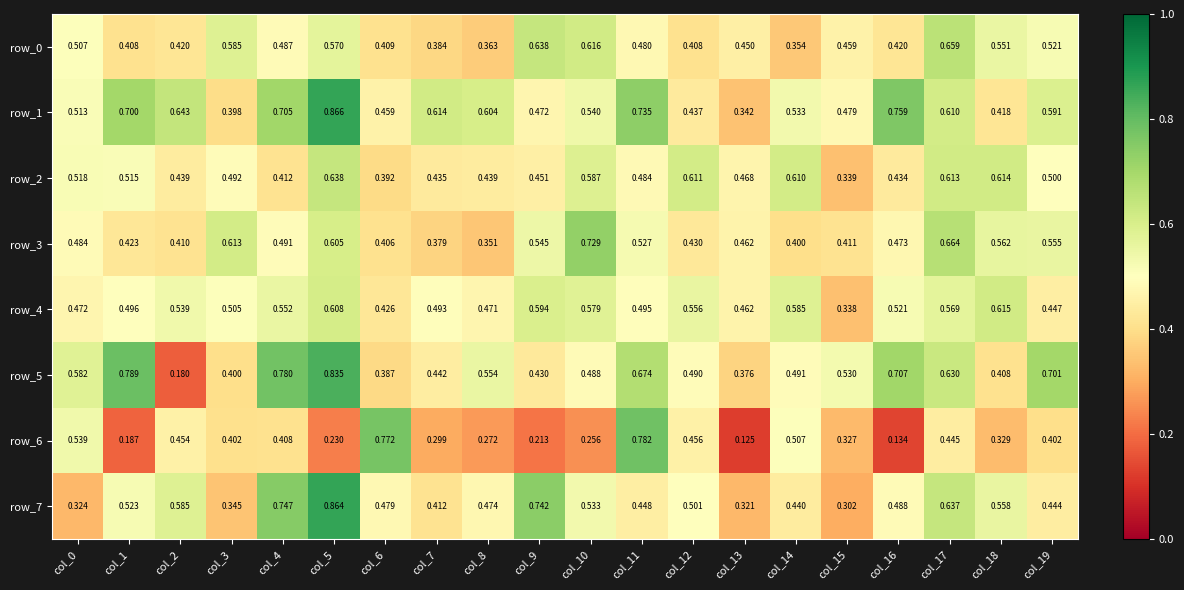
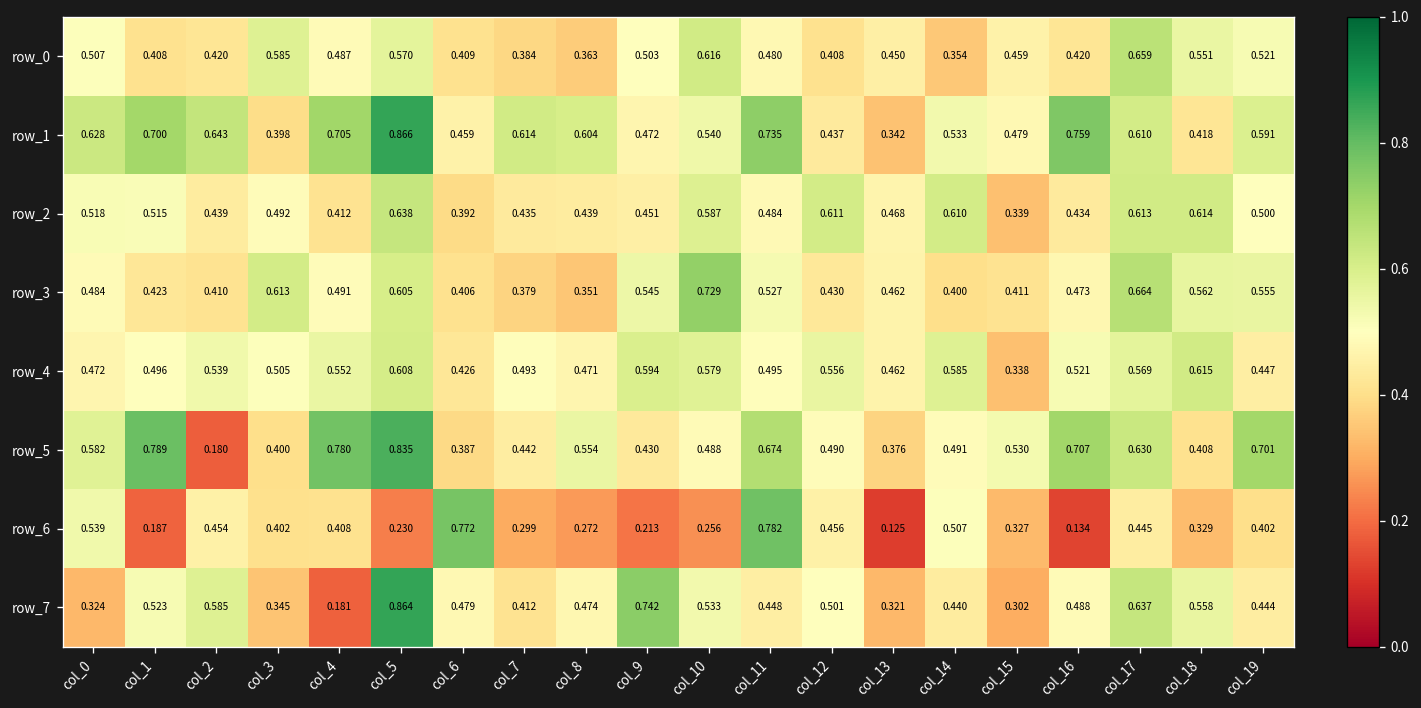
row_0, col_9: 0.638 -> 0.503
row_1, col_0: 0.513 -> 0.628
row_7, col_4: 0.747 -> 0.181
